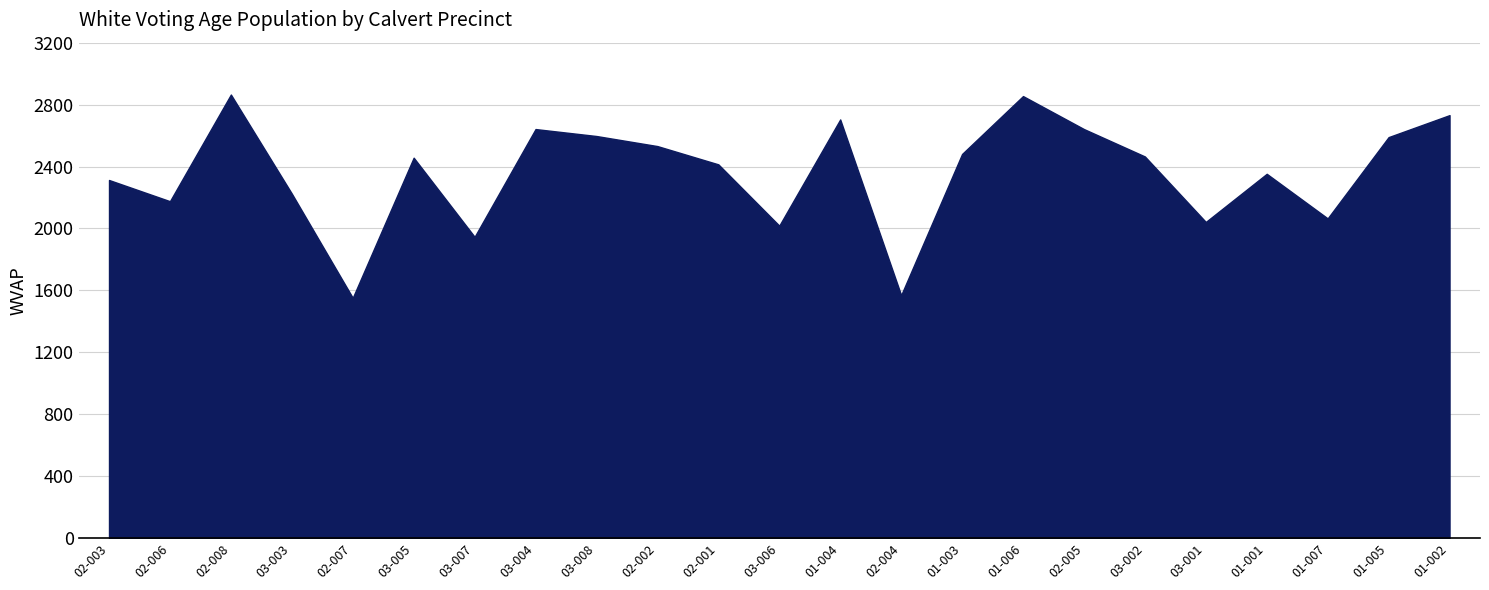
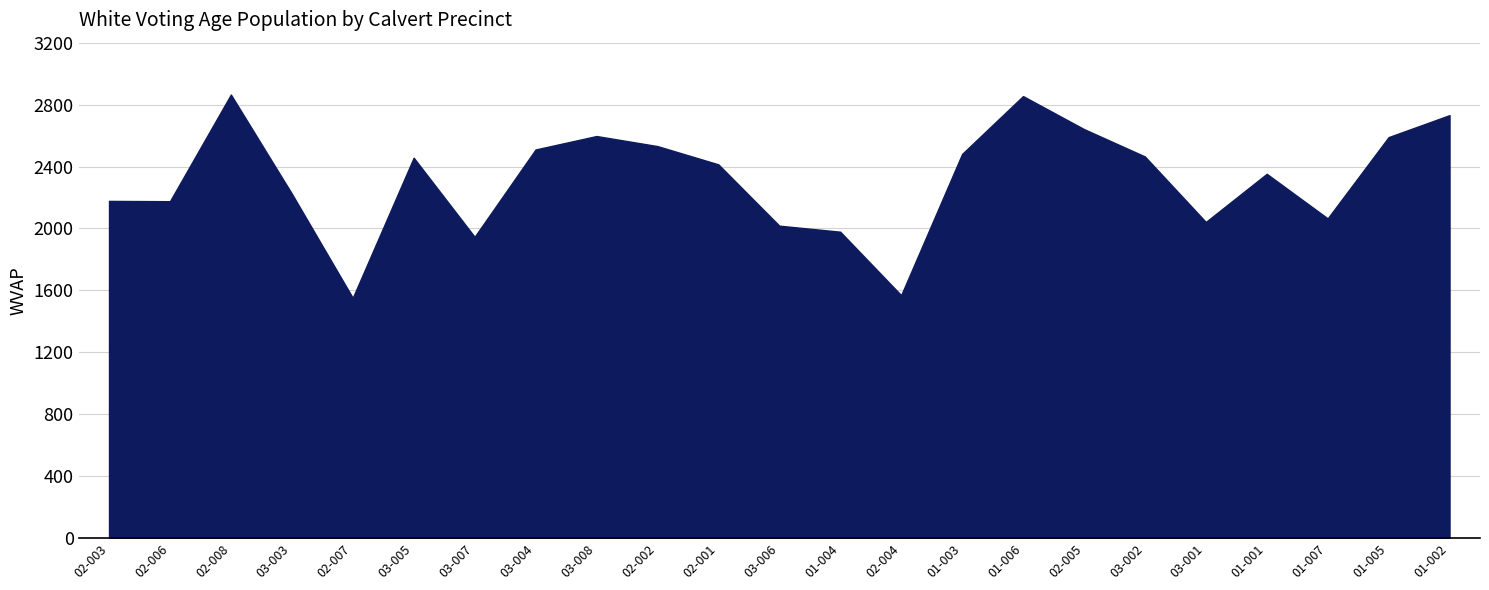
02-003: 2310 -> 2180
03-004: 2640 -> 2510
01-004: 2700 -> 1980
